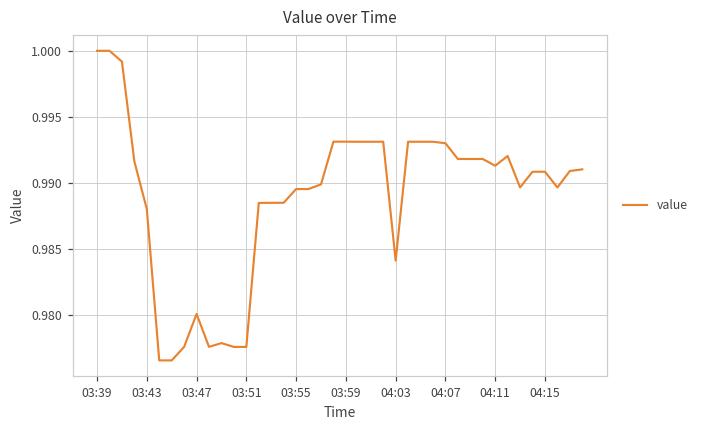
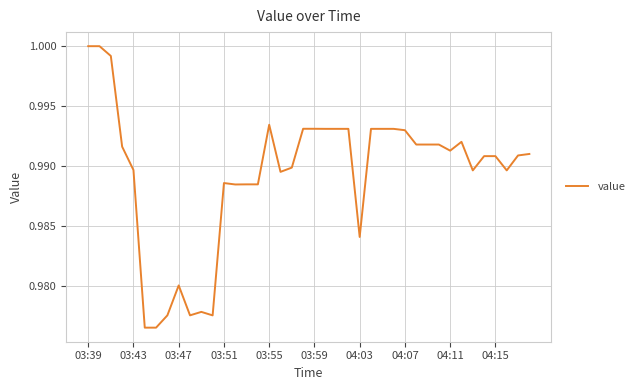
03:43: 0.9880 -> 0.9897
03:51: 0.9776 -> 0.9886
03:55: 0.9895 -> 0.9934
